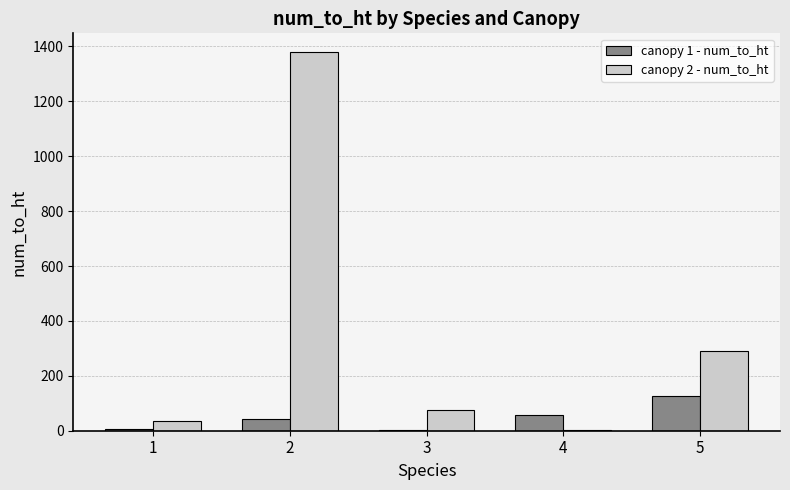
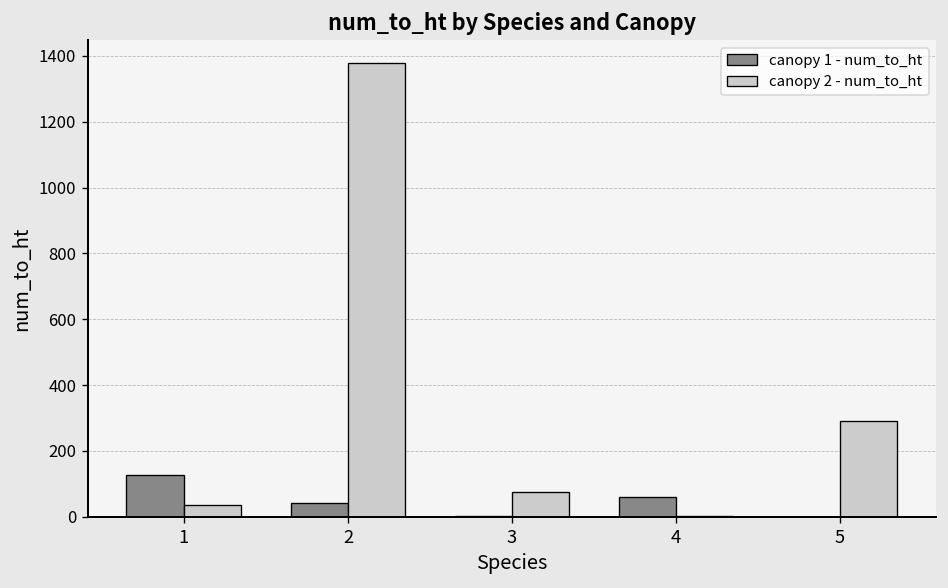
canopy 1 - num_to_ht, 1: 10 -> 130
canopy 1 - num_to_ht, 5: 130 -> 0
